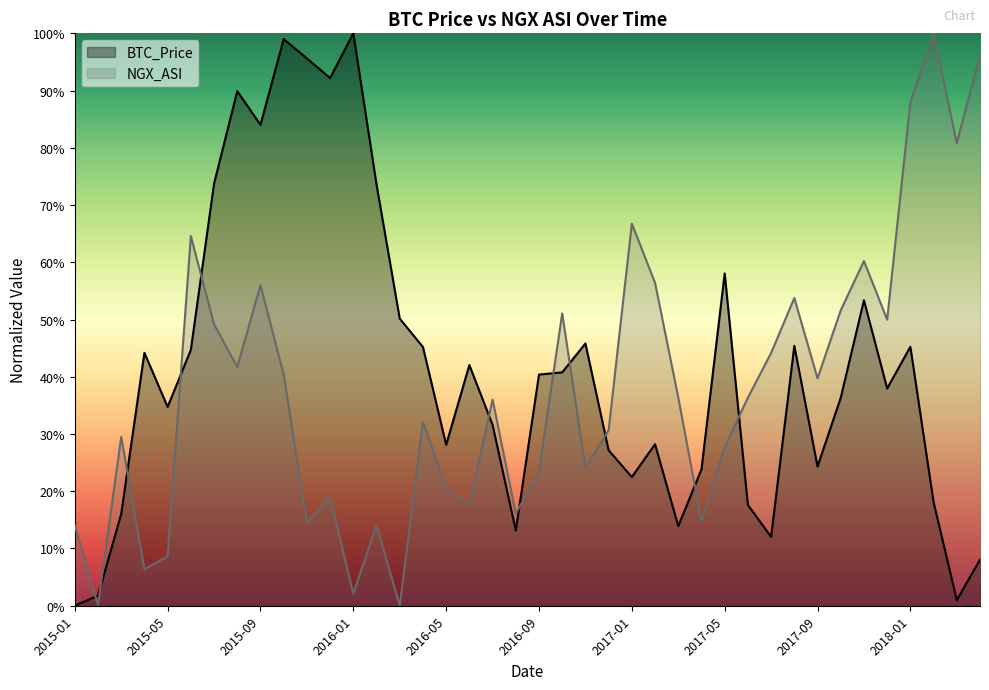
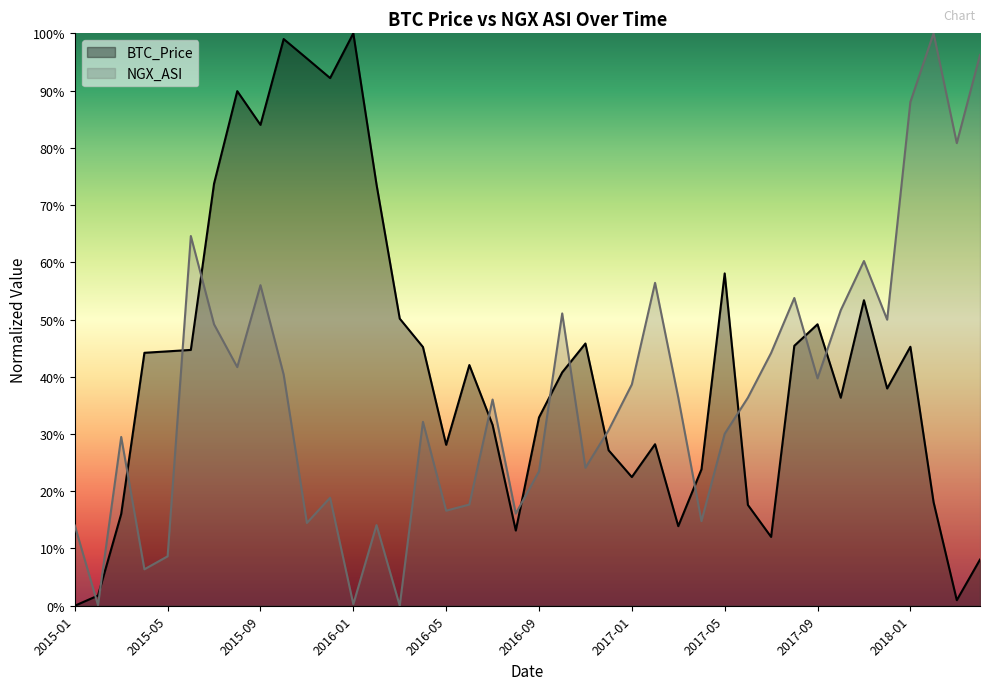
BTC_Price, 2015-05: 35% -> 44%
NGX_ASI, 2016-01: 2% -> 0%
NGX_ASI, 2016-05: 21% -> 17%
BTC_Price, 2016-09: 40% -> 33%
NGX_ASI, 2017-01: 67% -> 39%
NGX_ASI, 2017-05: 28% -> 30%
BTC_Price, 2017-09: 24% -> 49%
